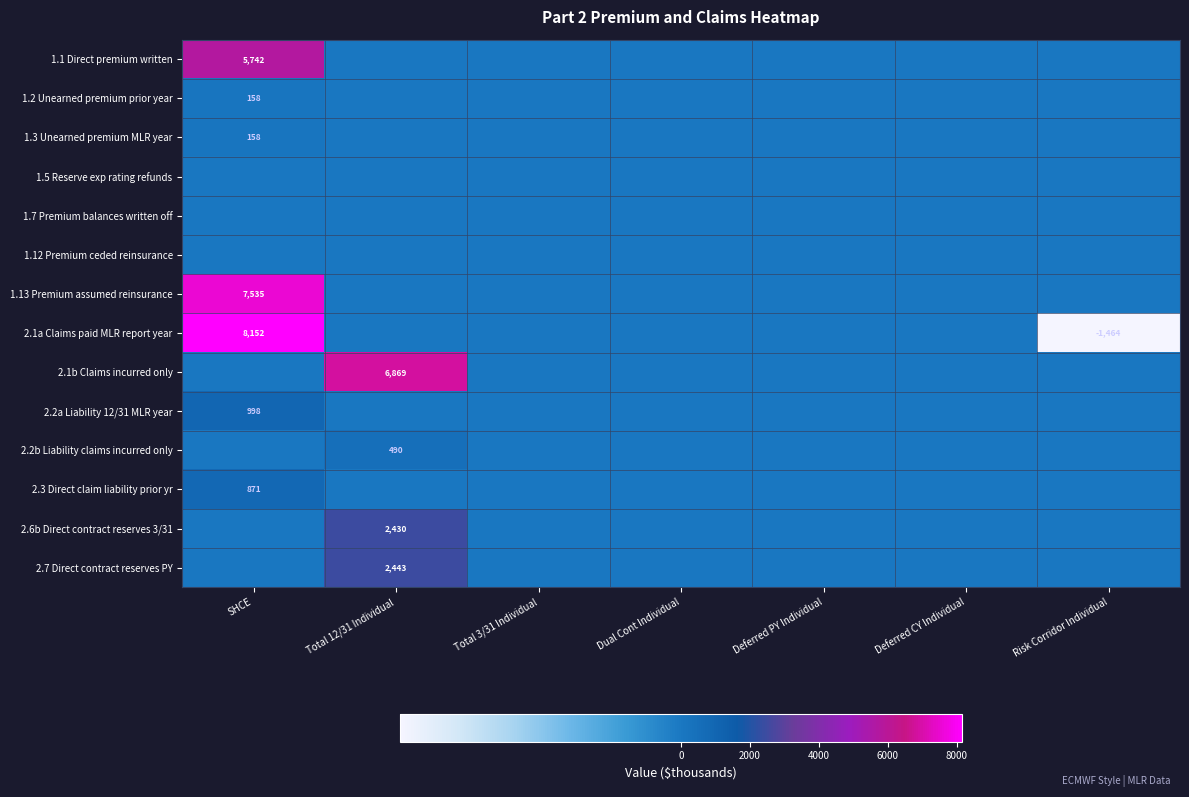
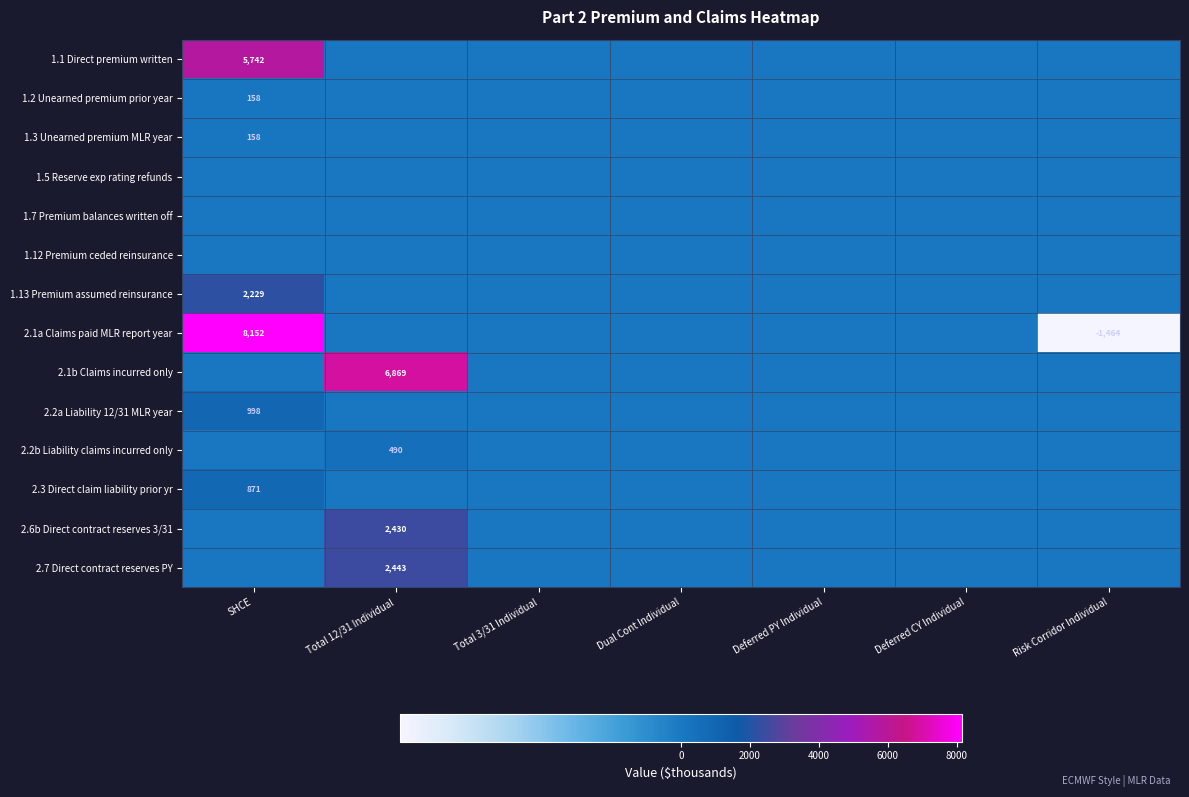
1.13 Premium assumed reinsurance, SHCE: 7,535 -> 2,229
